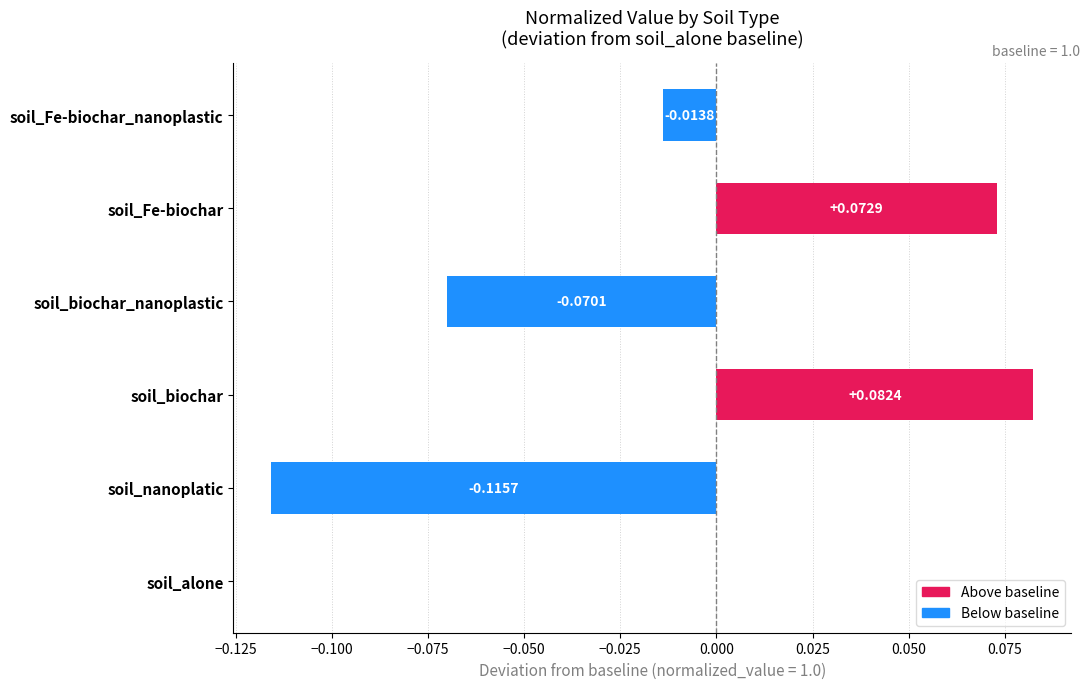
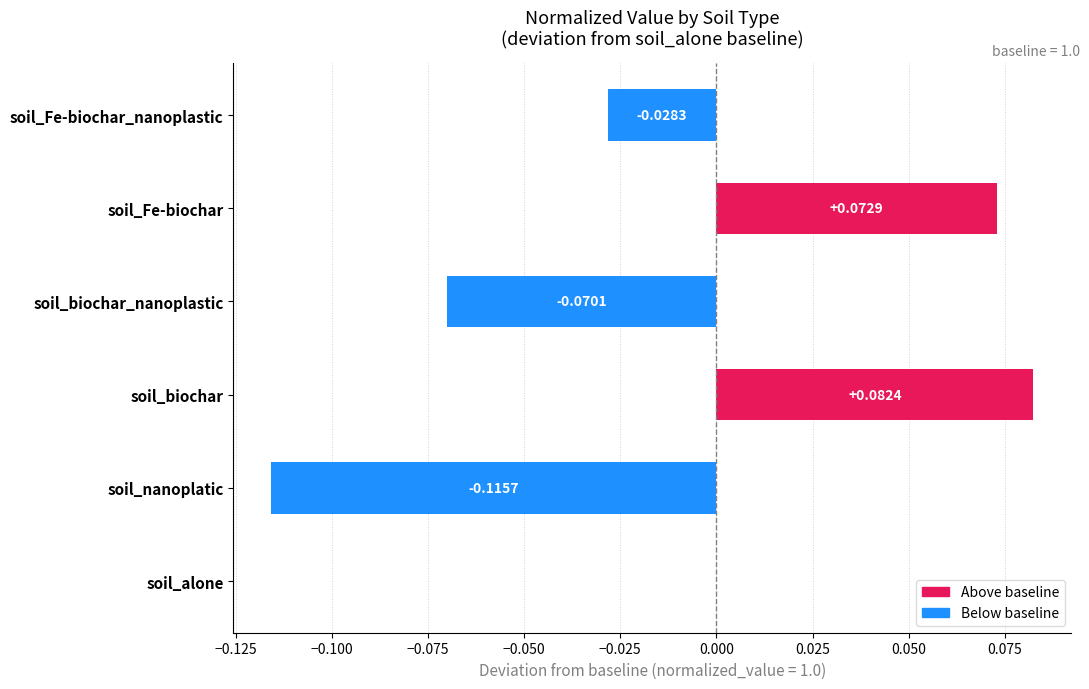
soil_Fe-biochar_nanoplastic: -0.0138 -> -0.0283
